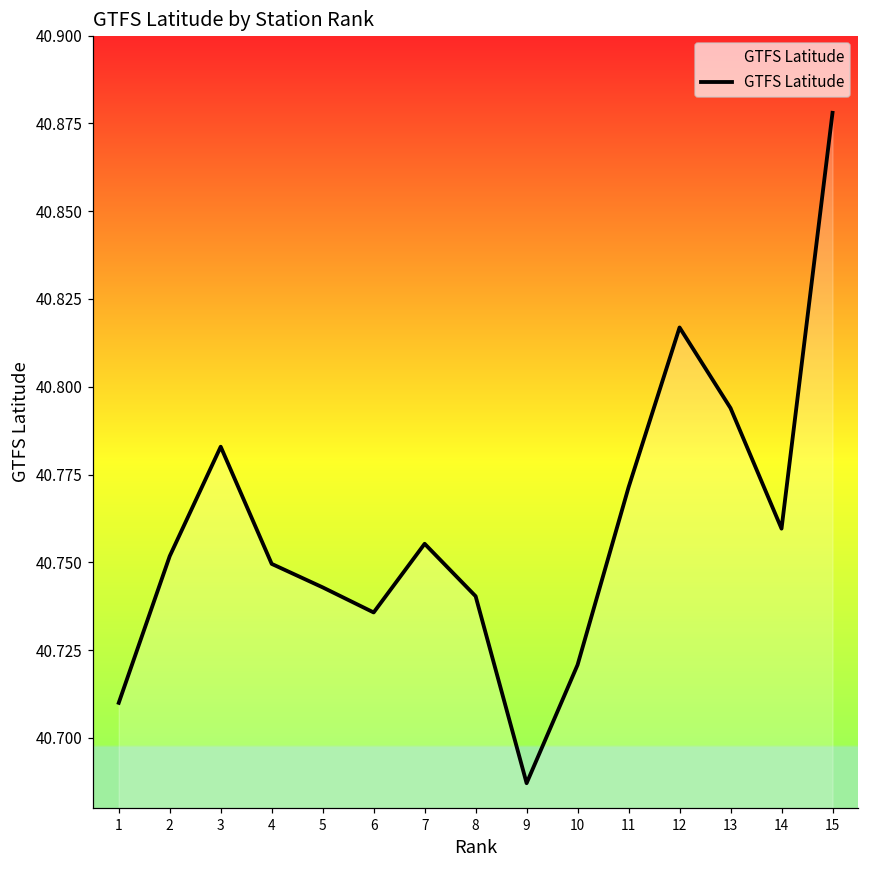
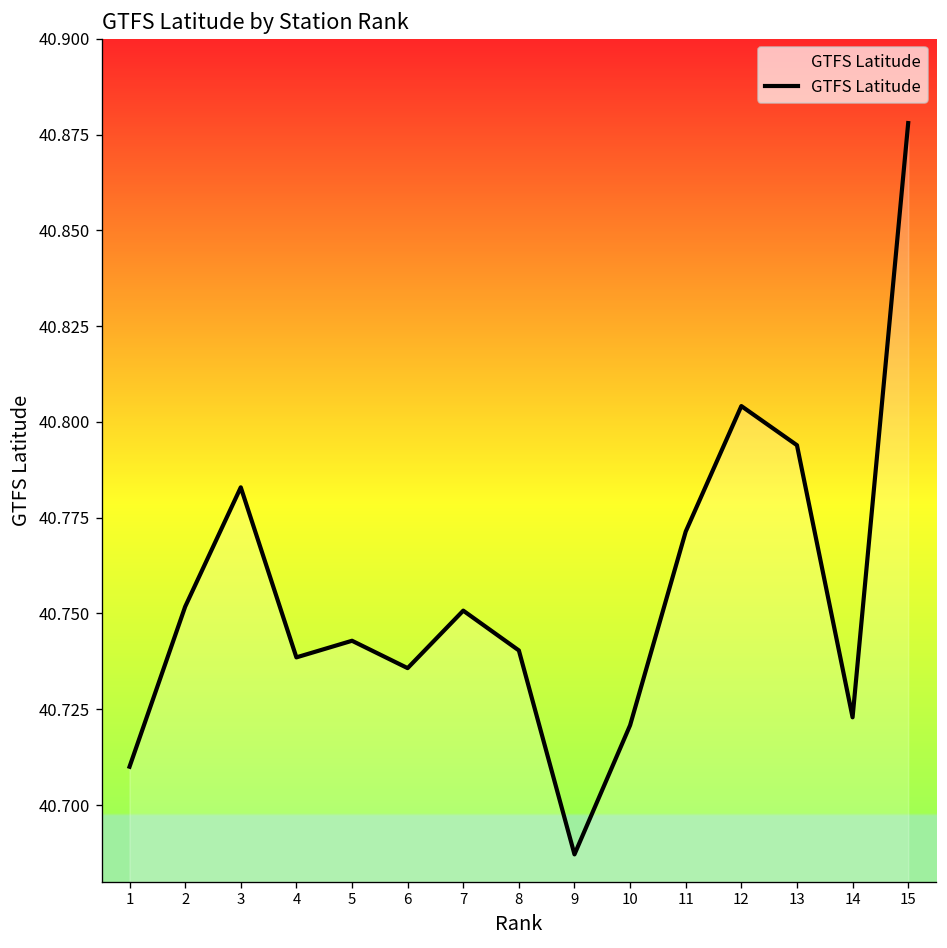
4: 40.750 -> 40.739
7: 40.755 -> 40.751
12: 40.817 -> 40.804
14: 40.760 -> 40.723
